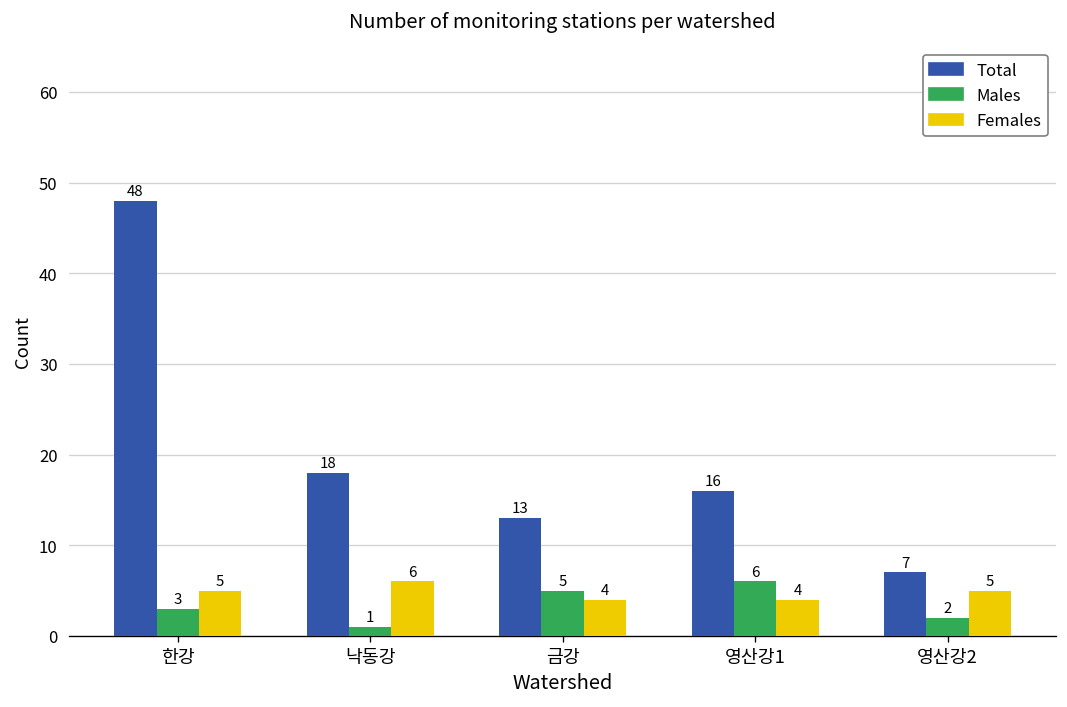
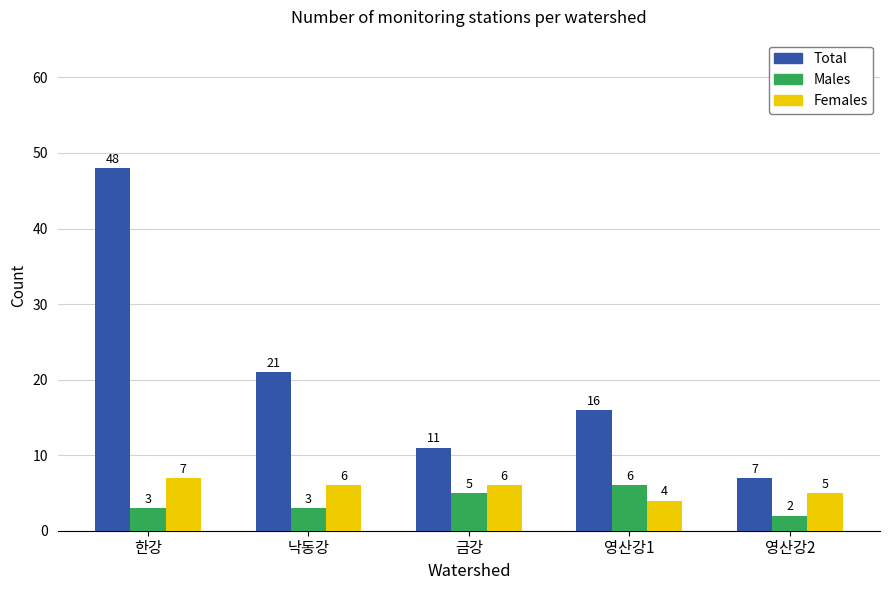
Females, 한강: 5 -> 7
Total, 낙동강: 18 -> 21
Males, 낙동강: 1 -> 3
Total, 금강: 13 -> 11
Females, 금강: 4 -> 6
